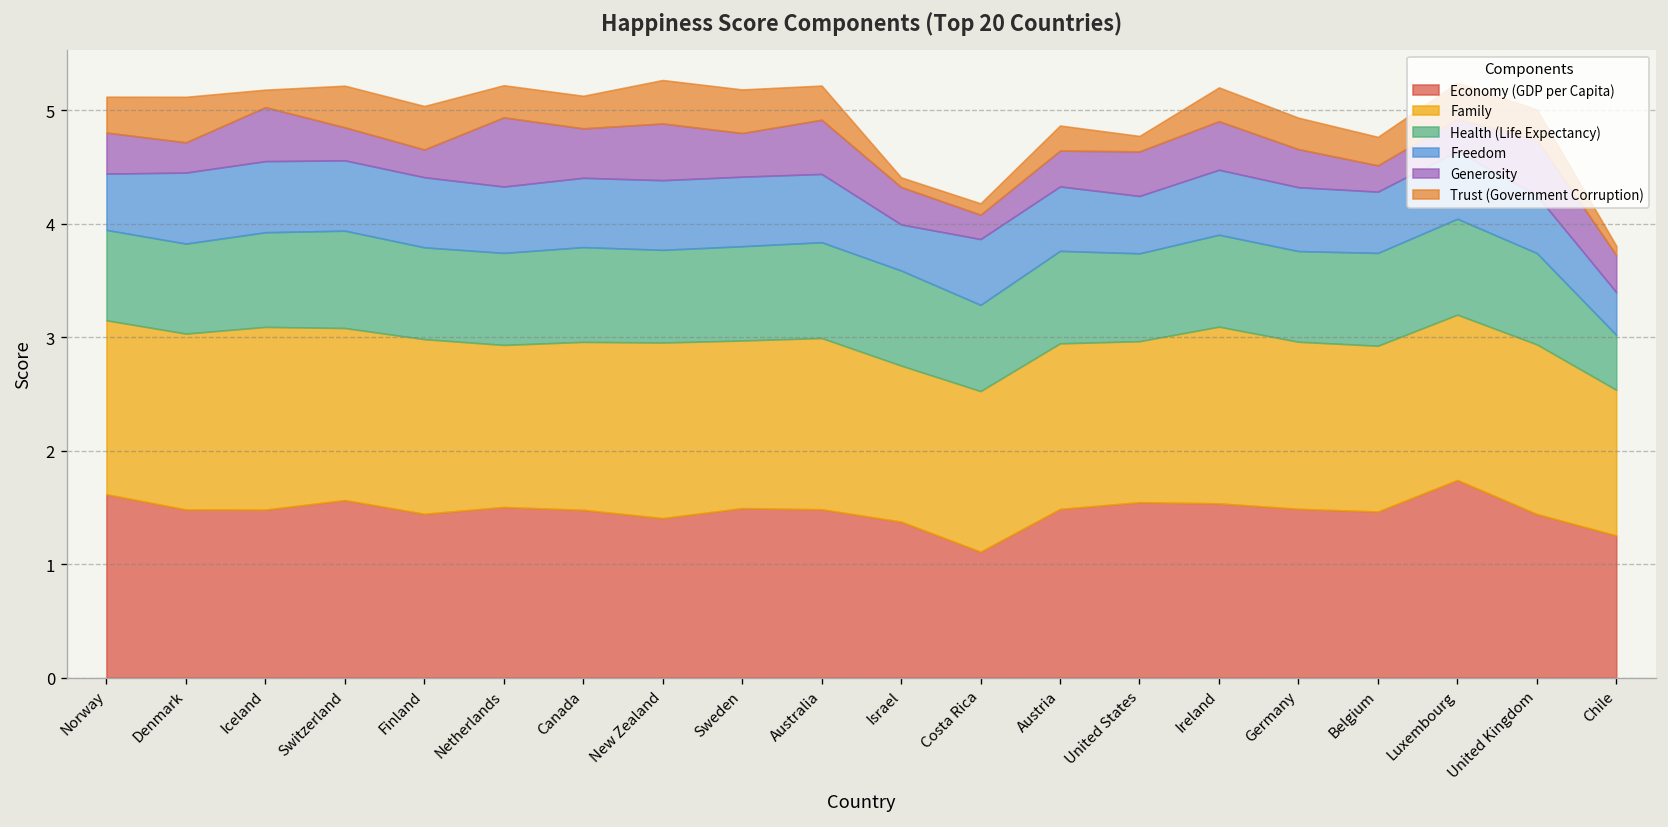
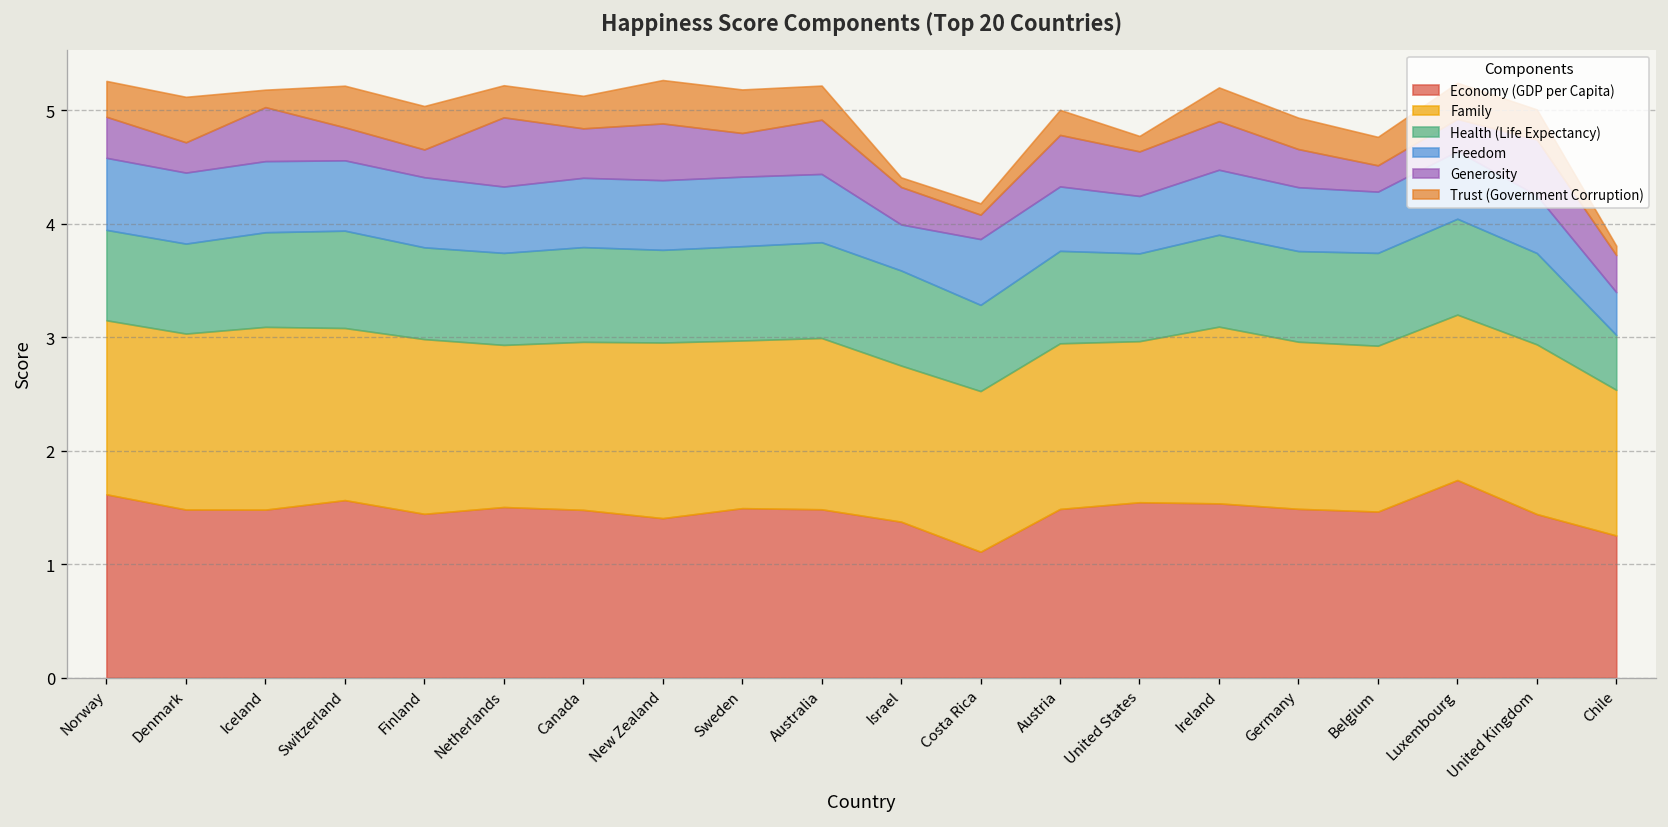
Freedom, Norway: 0.5 -> 0.6
Generosity, Austria: 0.3 -> 0.5
